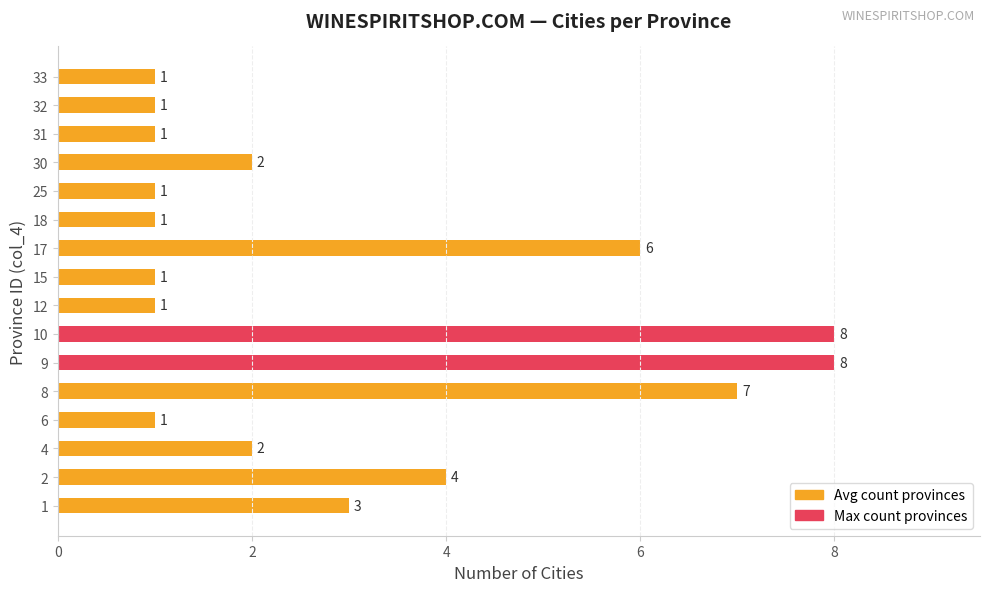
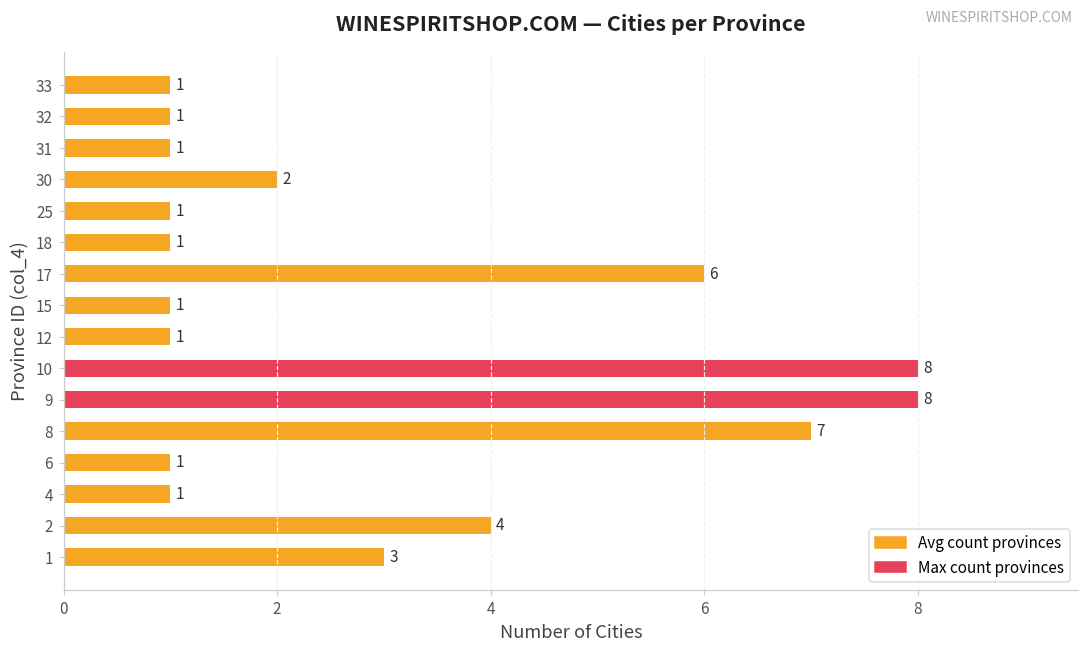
4: 2 -> 1
